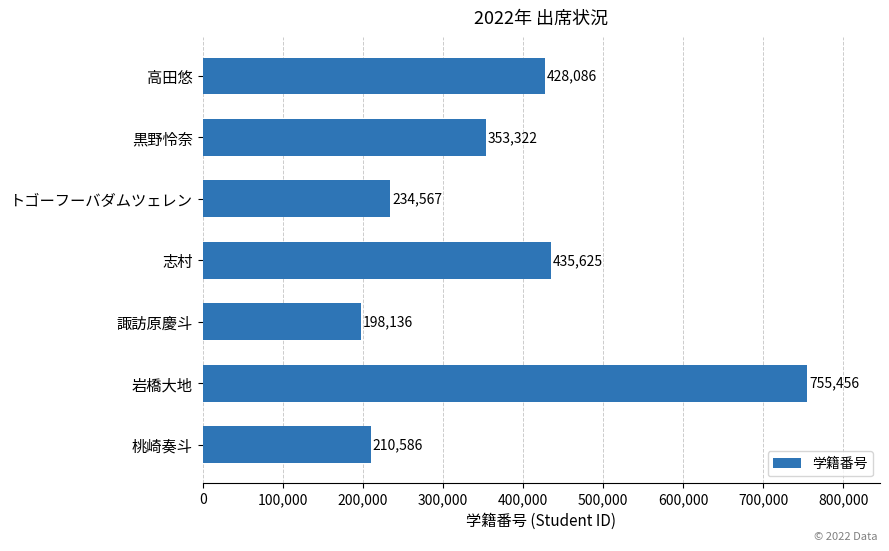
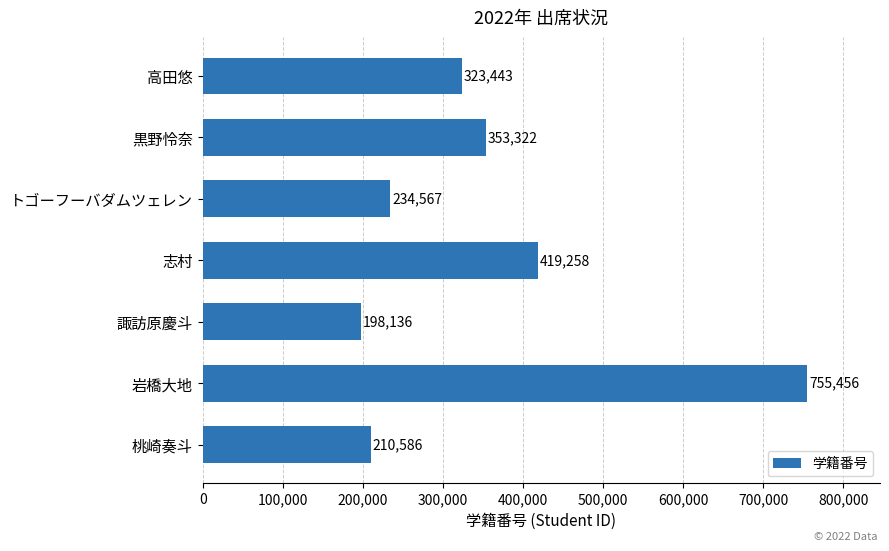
高田悠: 428,086 -> 323,443
志村: 435,625 -> 419,258
